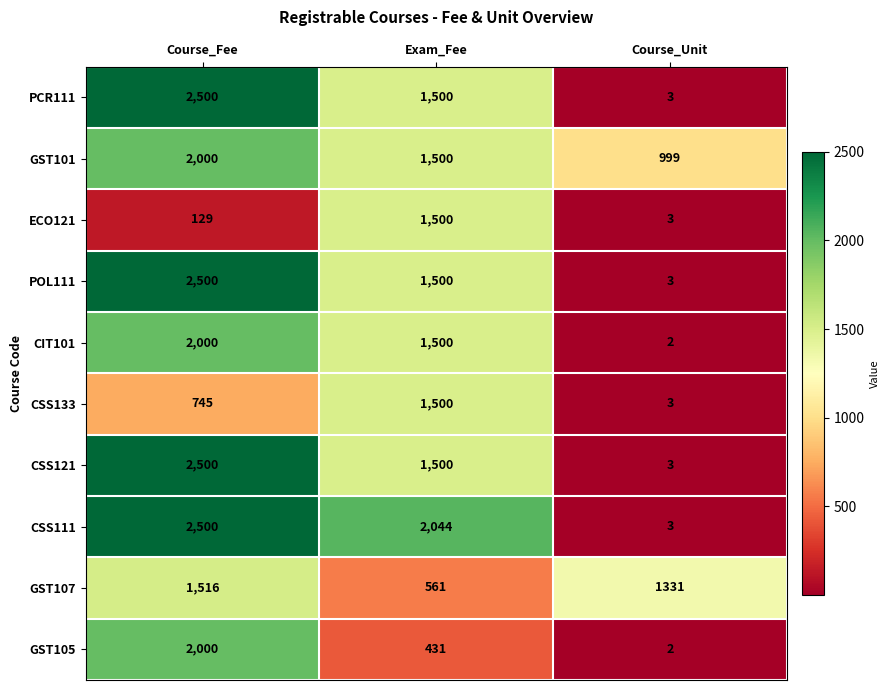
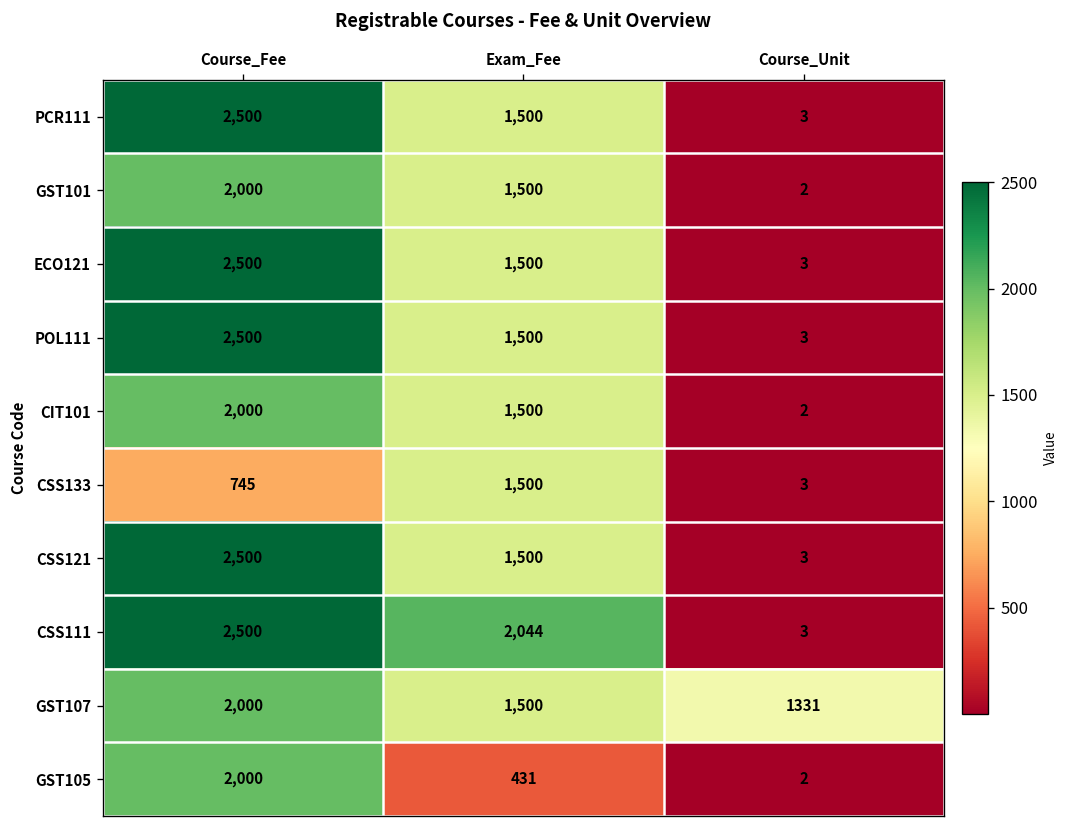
GST101, Course_Unit: 999 -> 2
ECO121, Course_Fee: 129 -> 2,500
GST107, Course_Fee: 1,516 -> 2,000
GST107, Exam_Fee: 561 -> 1,500
